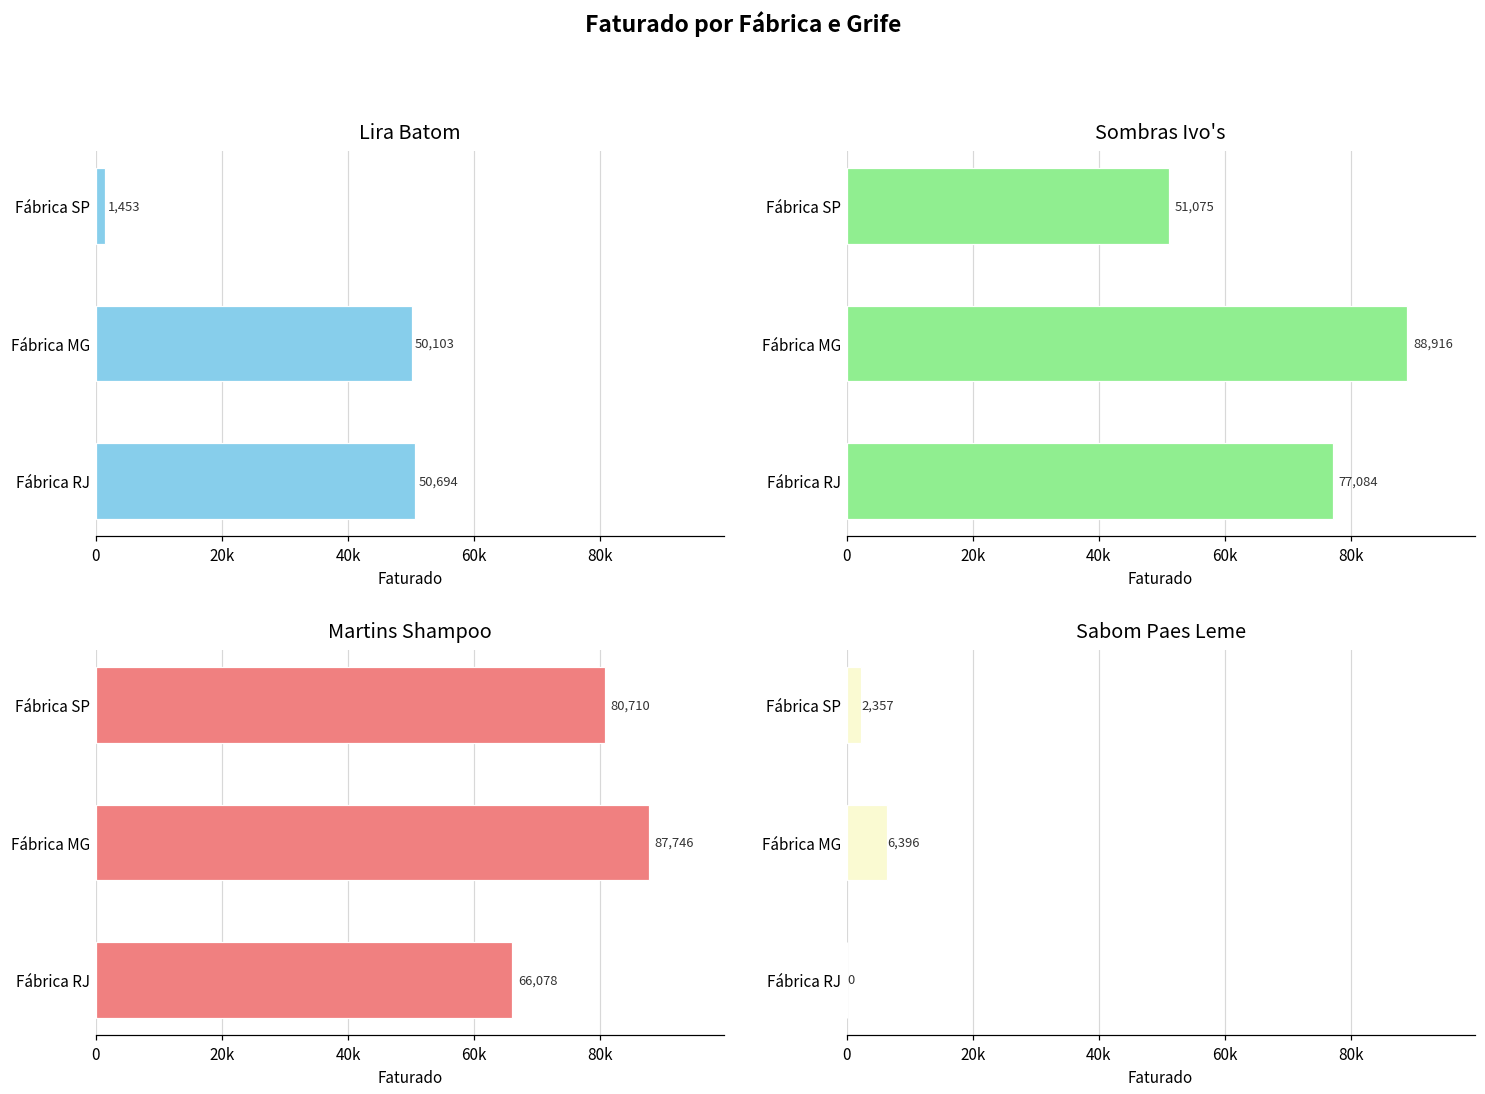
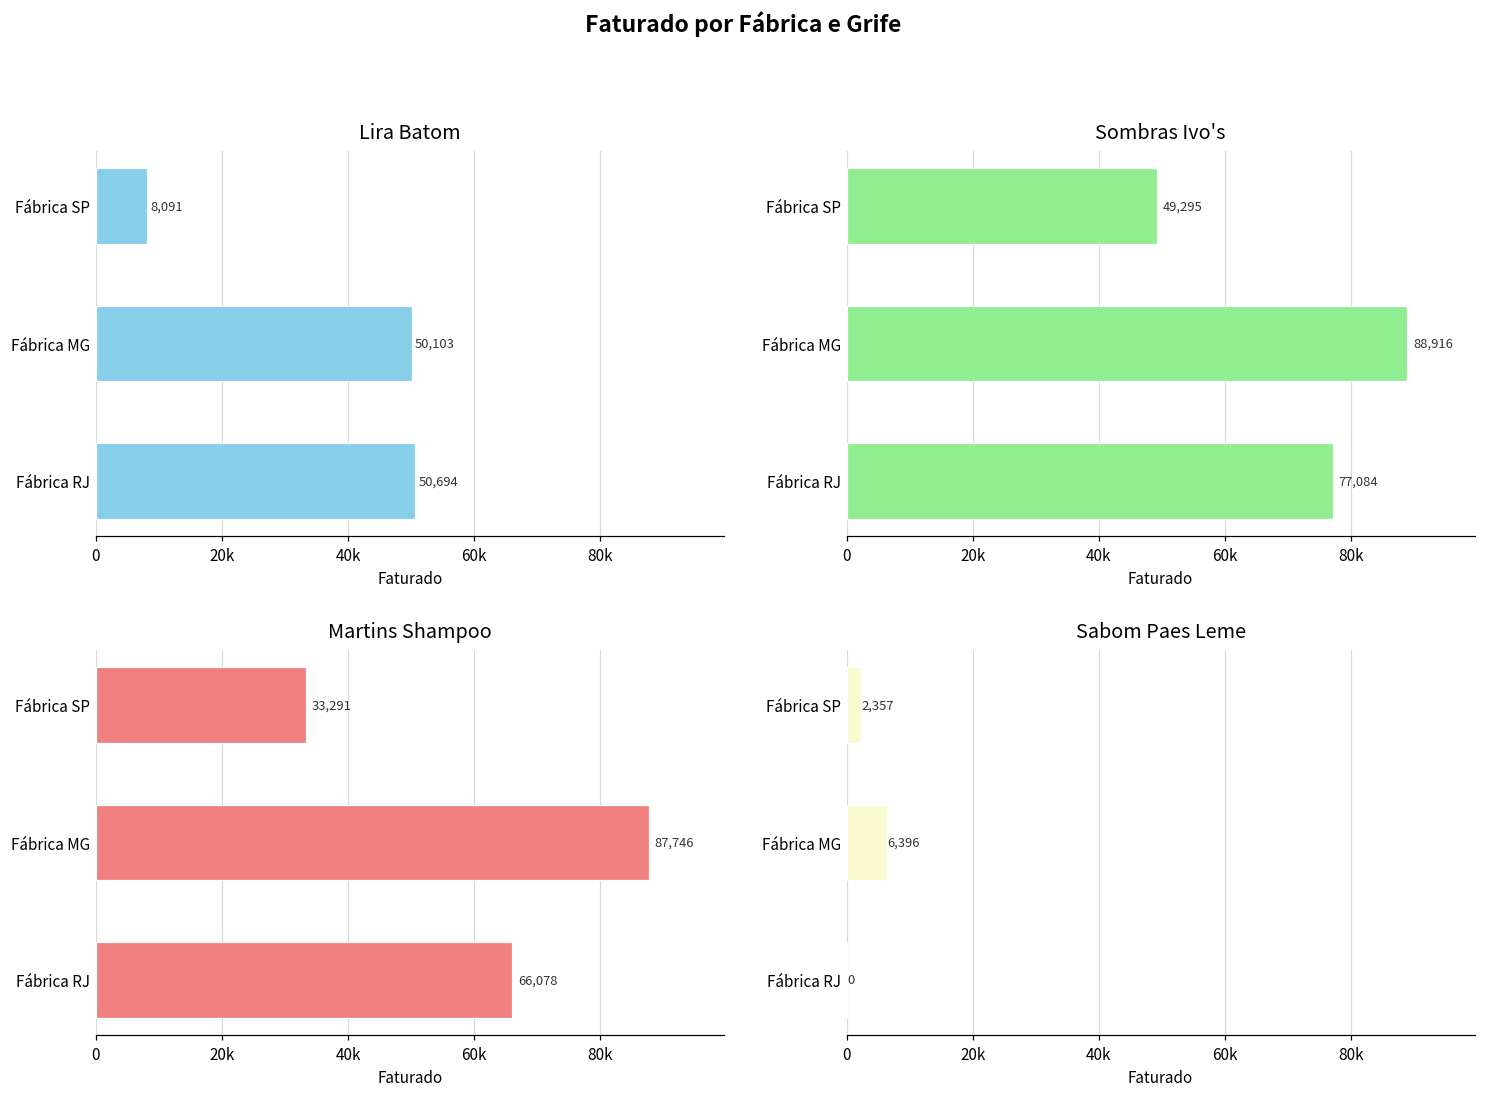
Lira Batom, Fábrica SP: 1,453 -> 8,091
Sombras Ivo's, Fábrica SP: 51,075 -> 49,295
Martins Shampoo, Fábrica SP: 80,710 -> 33,291
